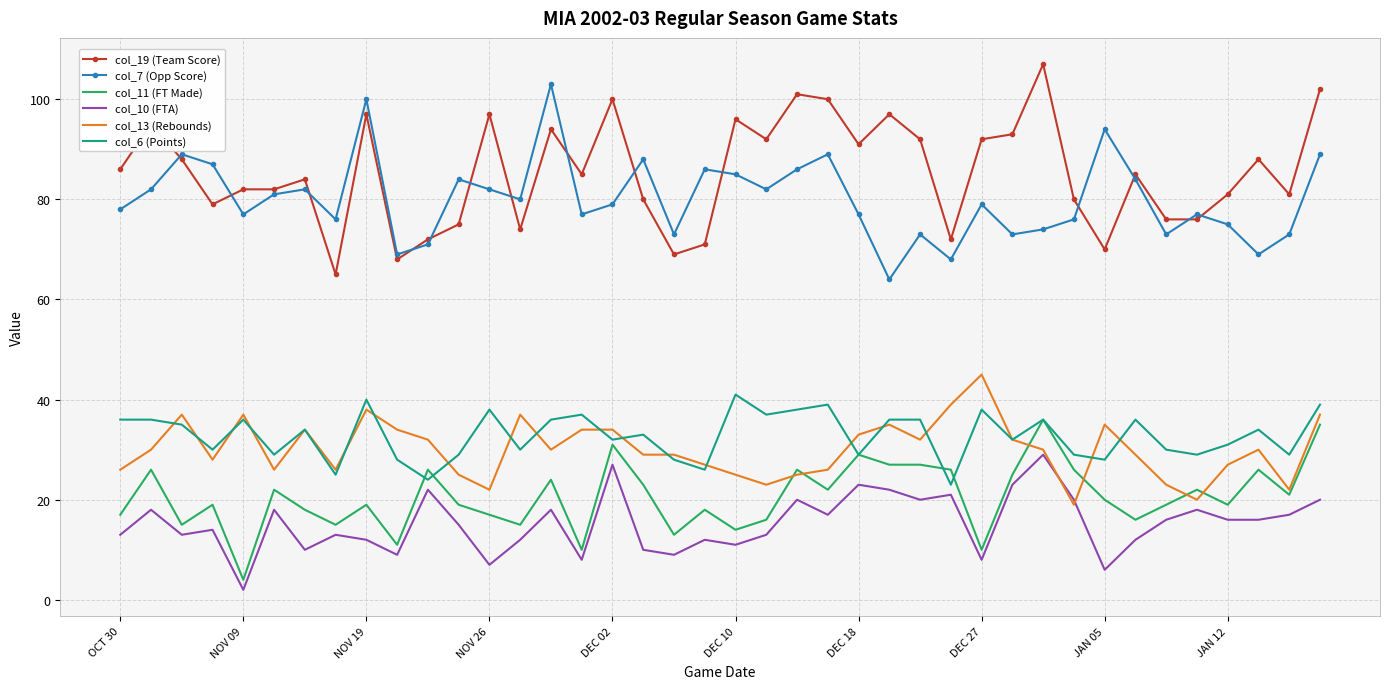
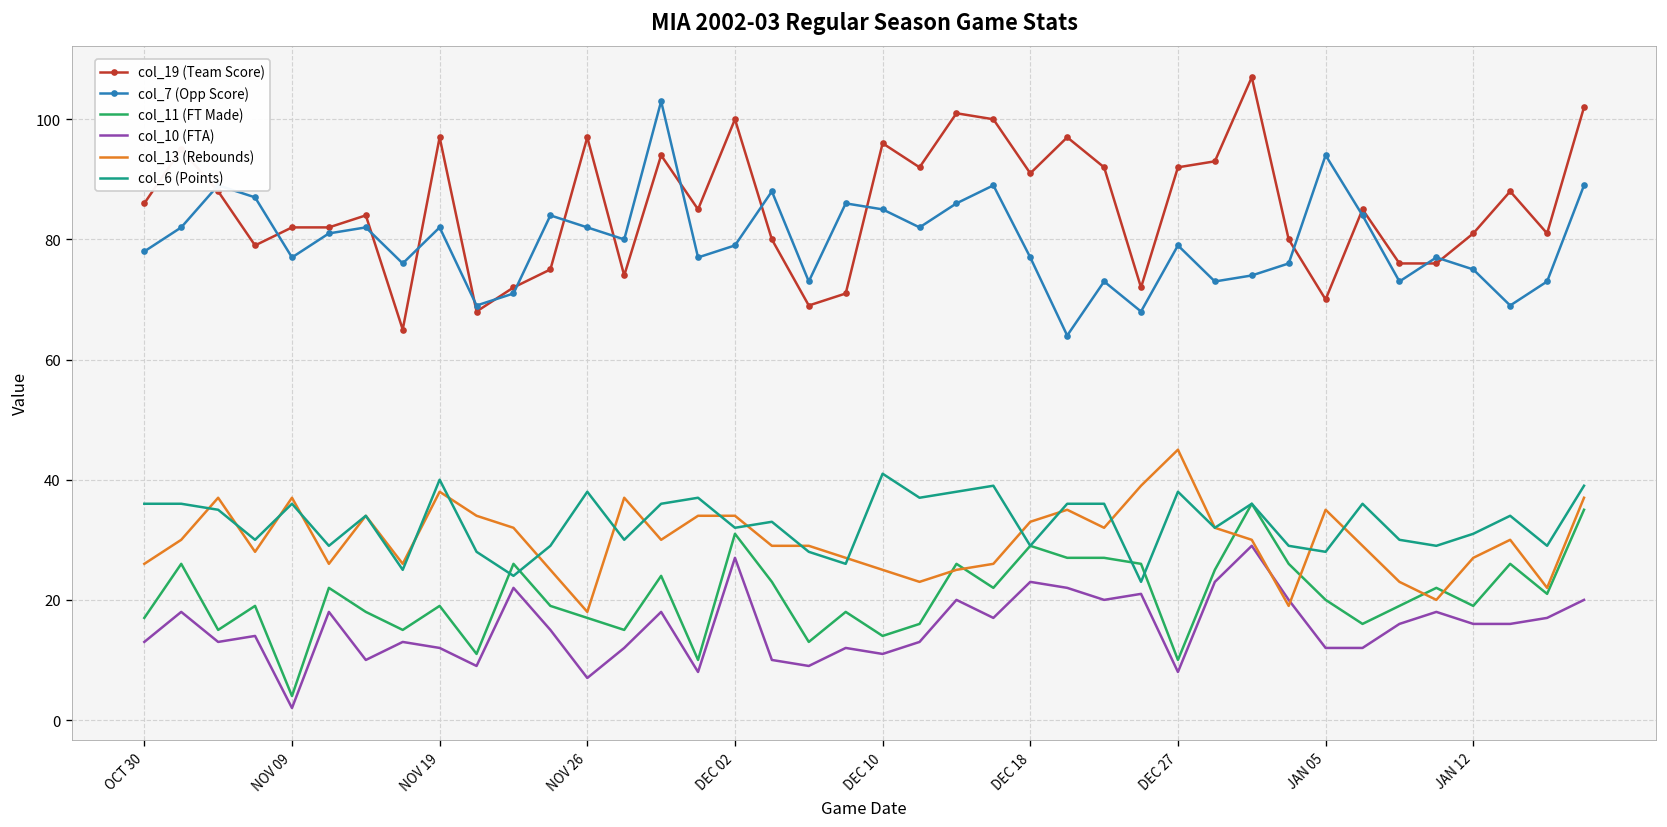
col_7 (Opp Score), NOV 19: 100 -> 82
col_13 (Rebounds), NOV 26: 22 -> 18
col_10 (FTA), JAN 05: 6 -> 12
